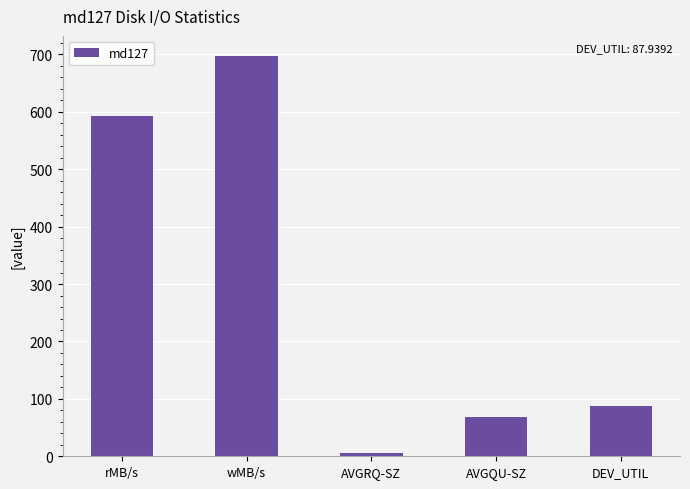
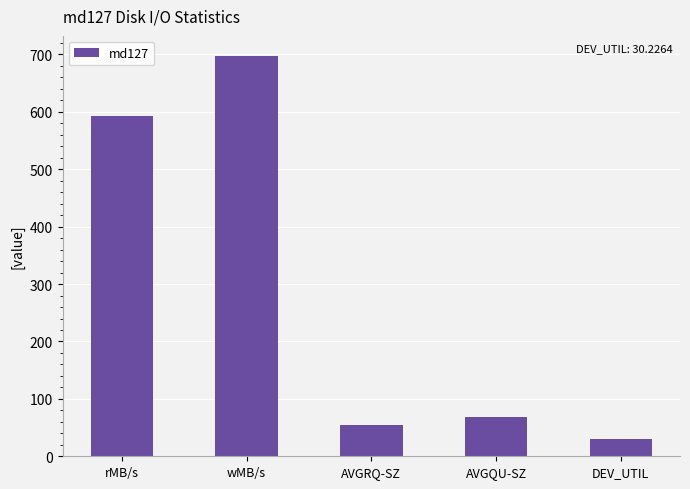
AVGRQ-SZ: 10 -> 50
DEV_UTIL: 87.9392 -> 30.2264
